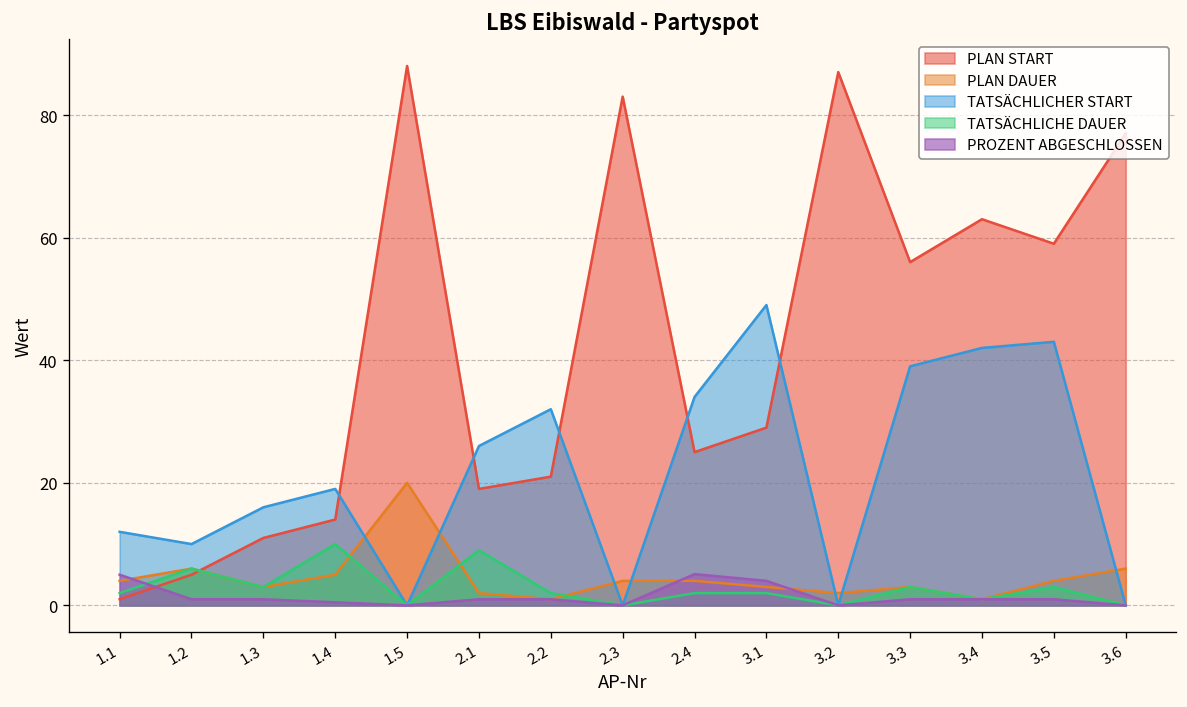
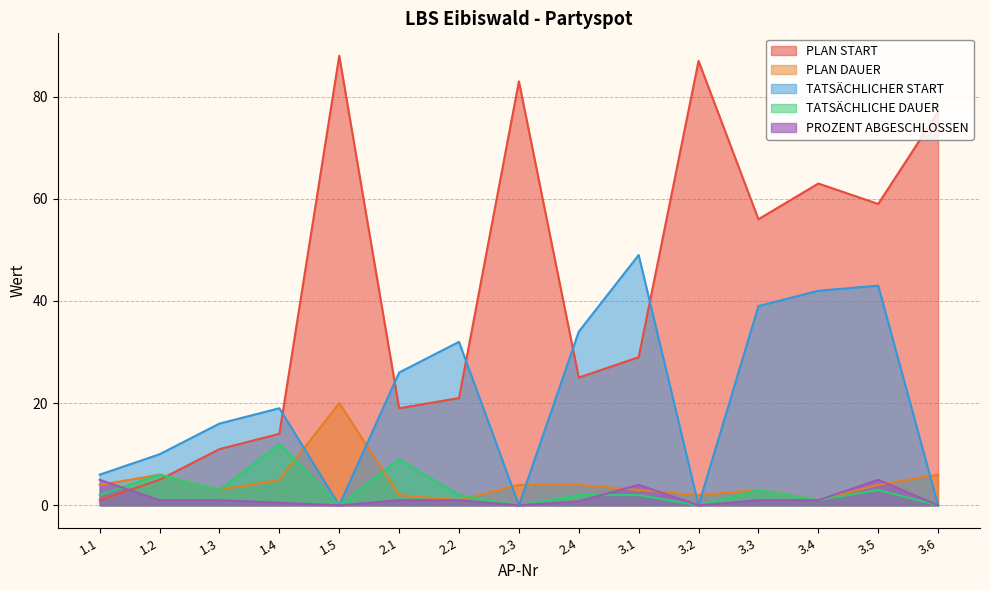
TATSÄCHLICHER START, 1.1: 12 -> 6
TATSÄCHLICHE DAUER, 1.4: 10 -> 12
PROZENT ABGESCHLOSSEN, 2.4: 5 -> 1
PROZENT ABGESCHLOSSEN, 3.5: 1 -> 5
